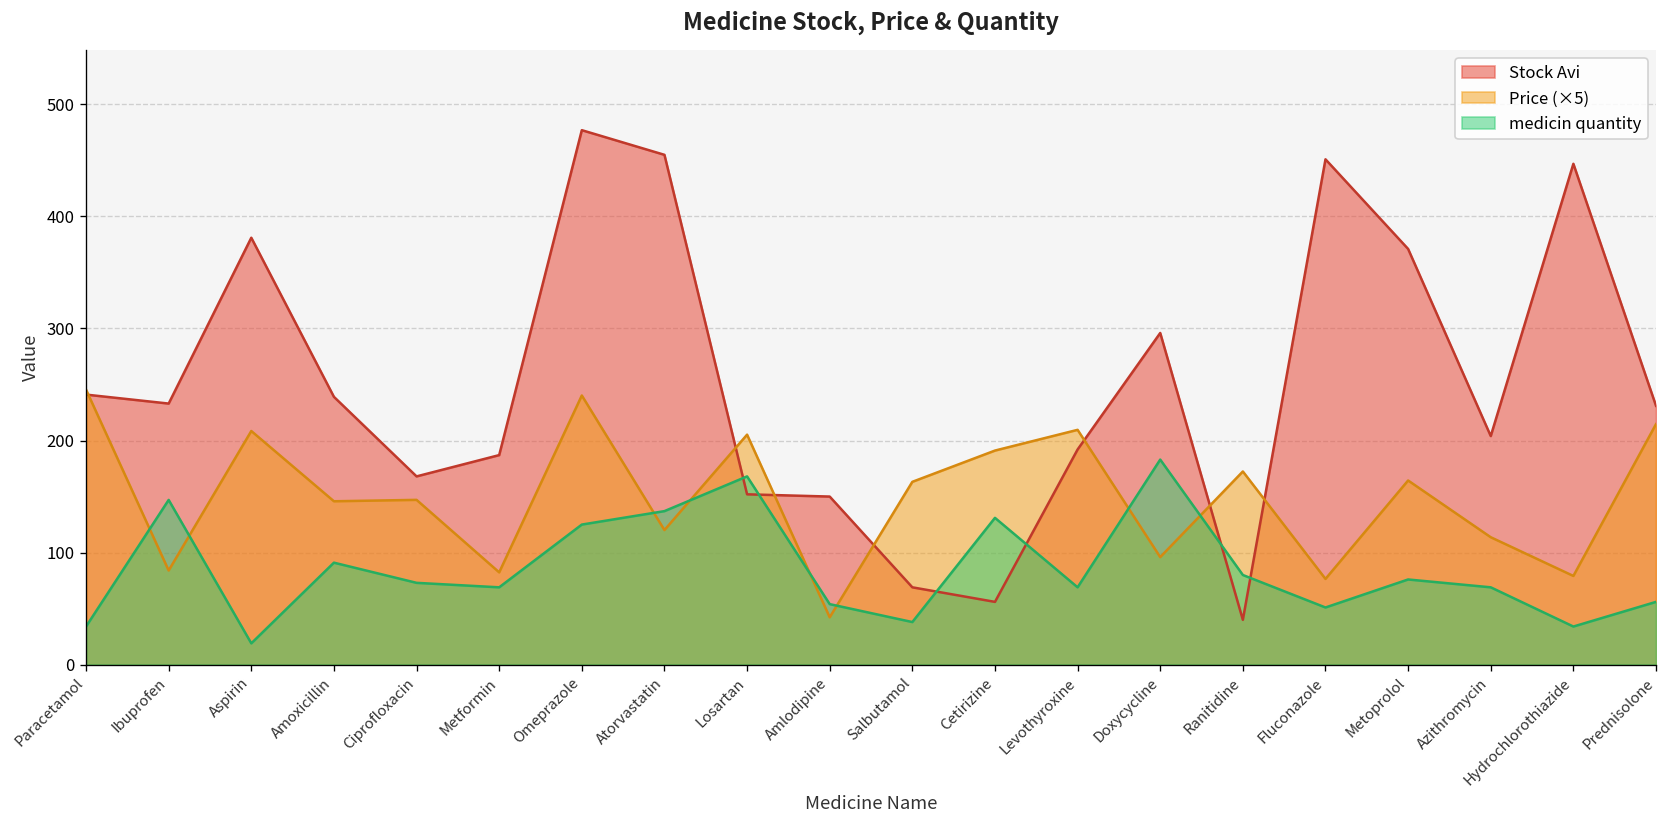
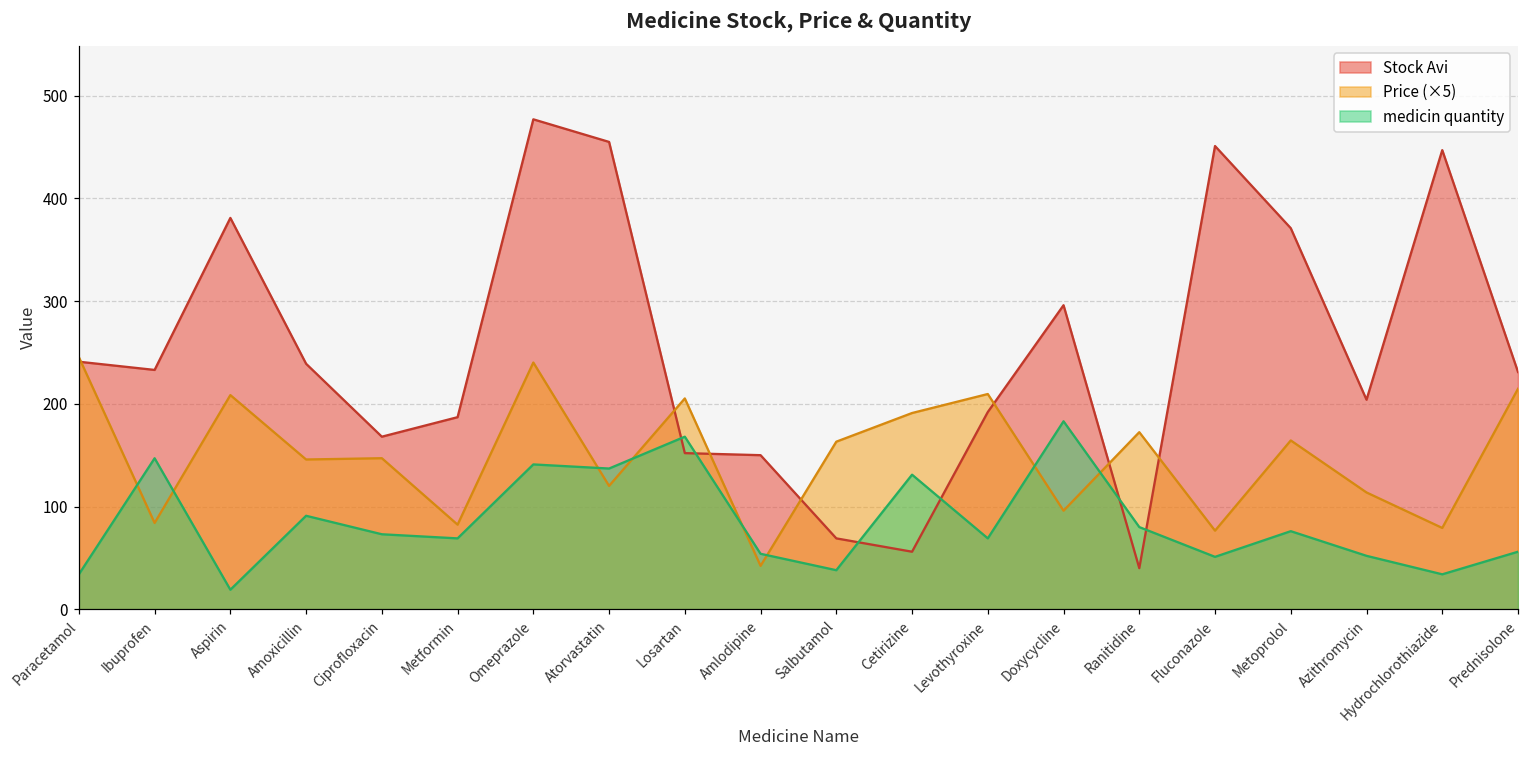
medicin quantity, Omeprazole: 130 -> 140
medicin quantity, Azithromycin: 70 -> 50
